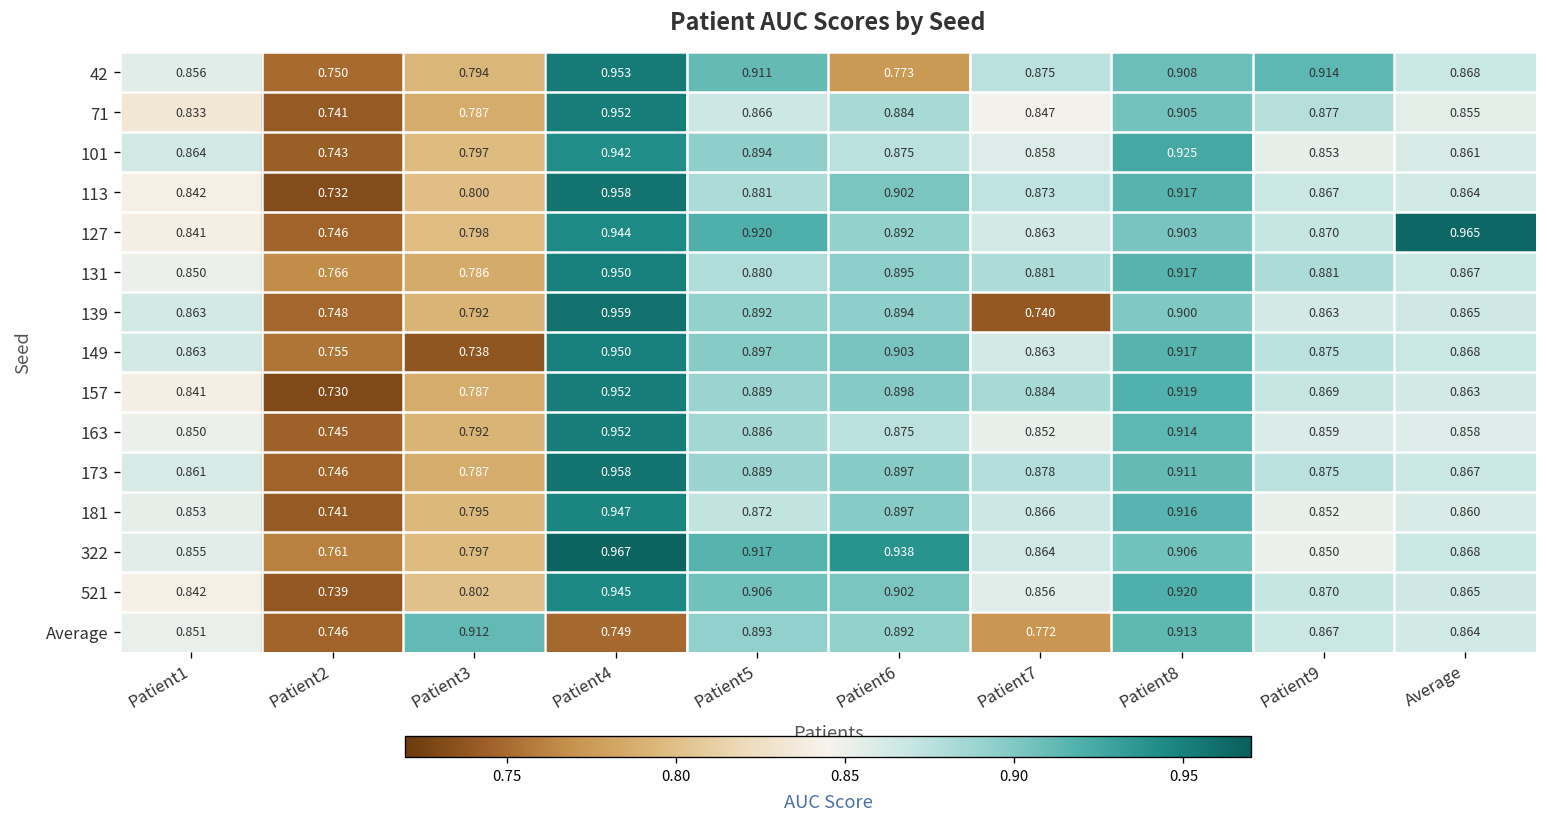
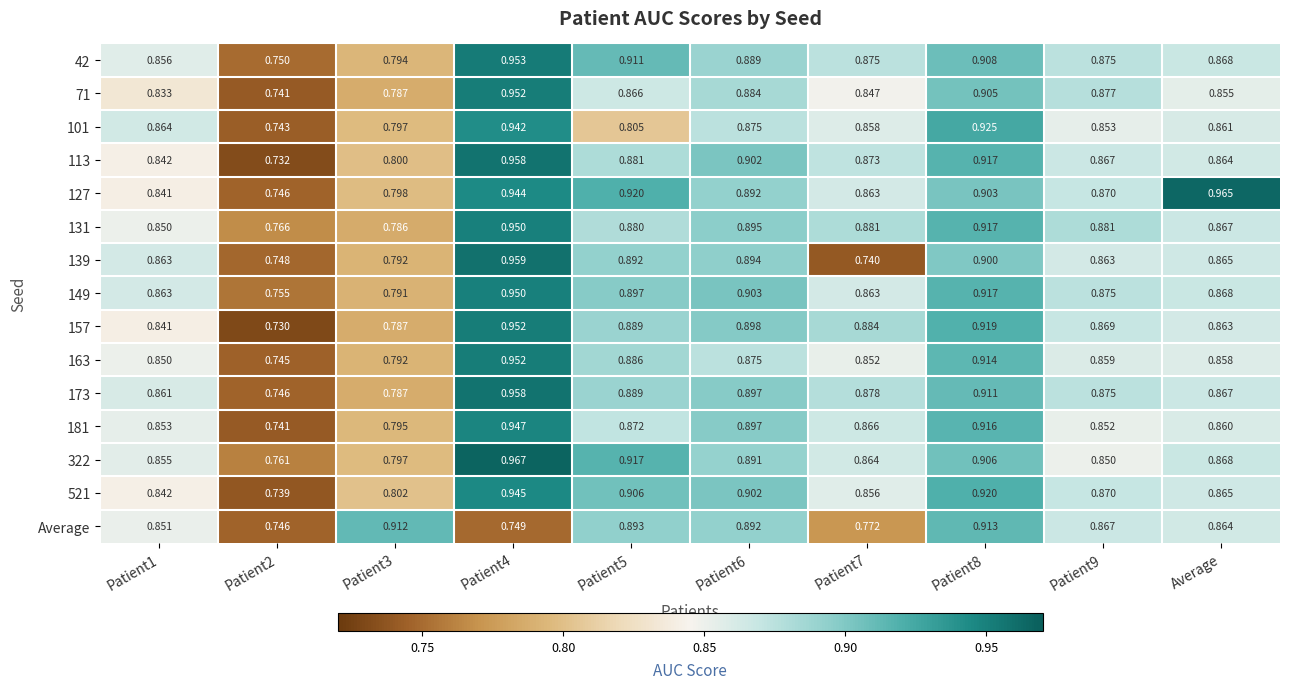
42, Patient6: 0.773 -> 0.889
42, Patient9: 0.914 -> 0.875
101, Patient5: 0.894 -> 0.805
149, Patient3: 0.738 -> 0.791
322, Patient6: 0.938 -> 0.891
